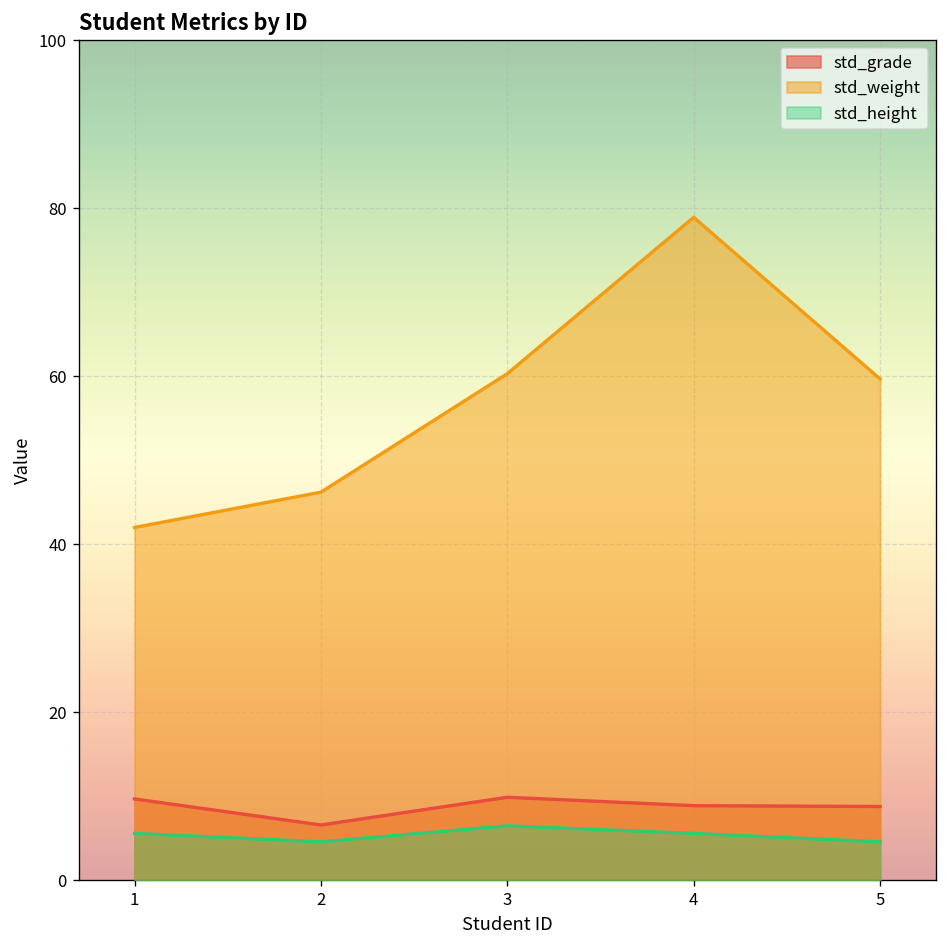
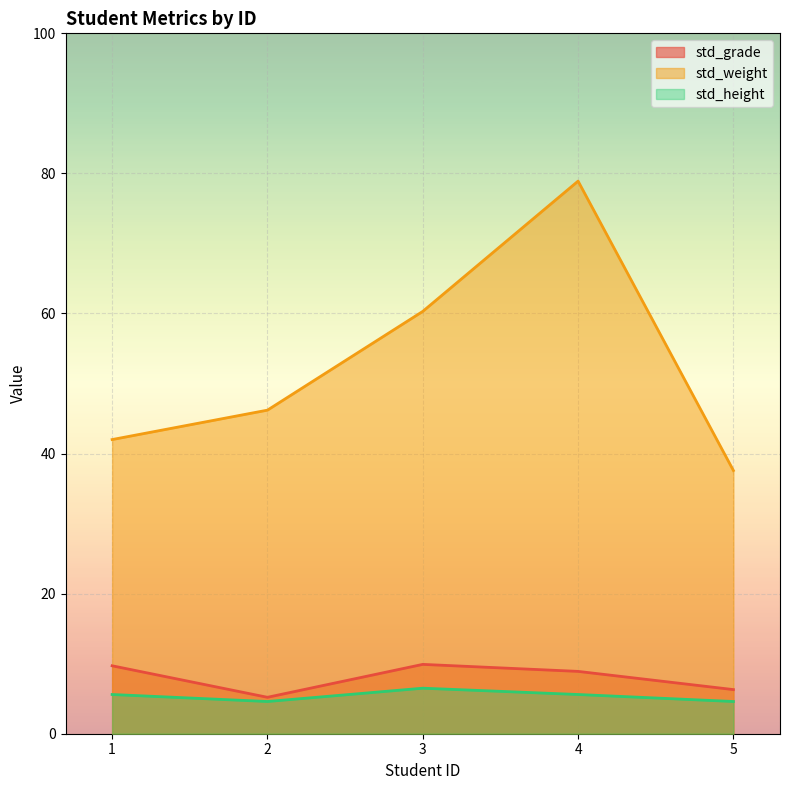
std_grade, 2: 7 -> 5
std_grade, 5: 9 -> 6
std_weight, 5: 60 -> 38
